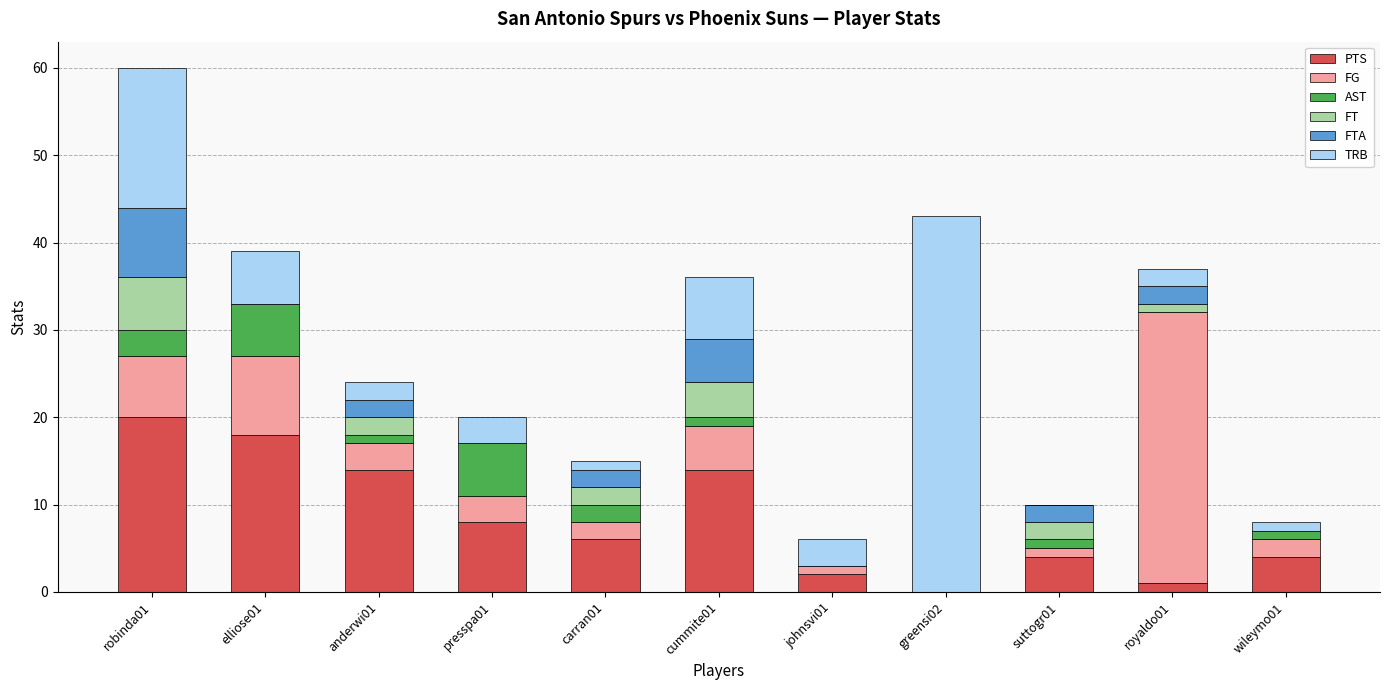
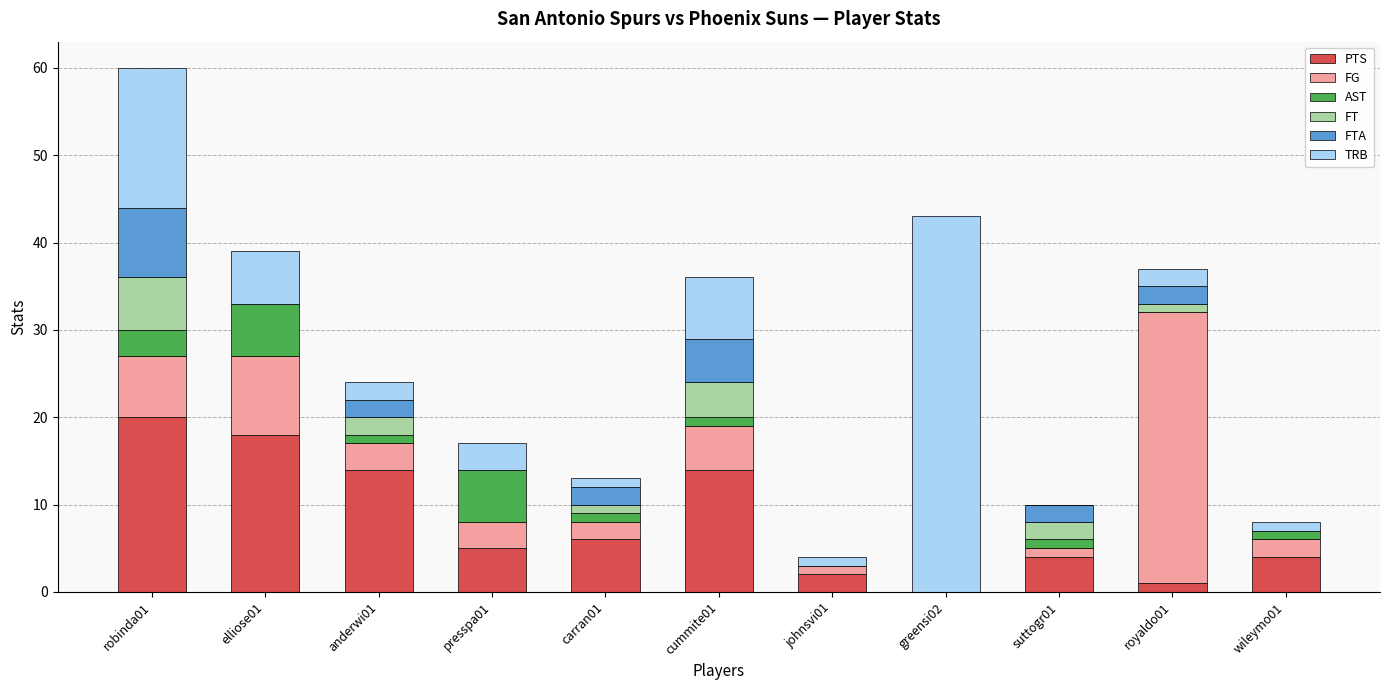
PTS, presspa01: 8 -> 5
AST, carran01: 2 -> 1
FT, carran01: 2 -> 1
TRB, johnsvi01: 3 -> 1
